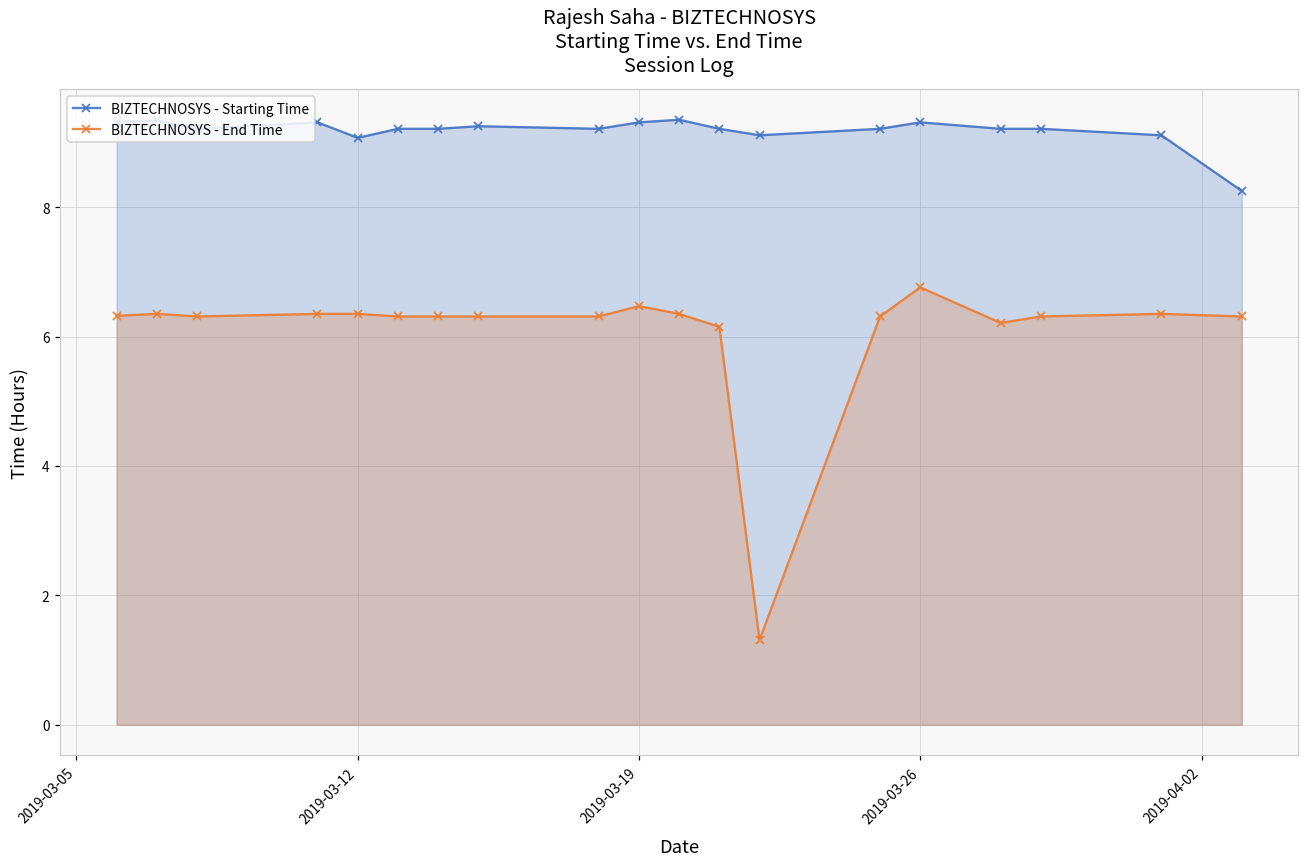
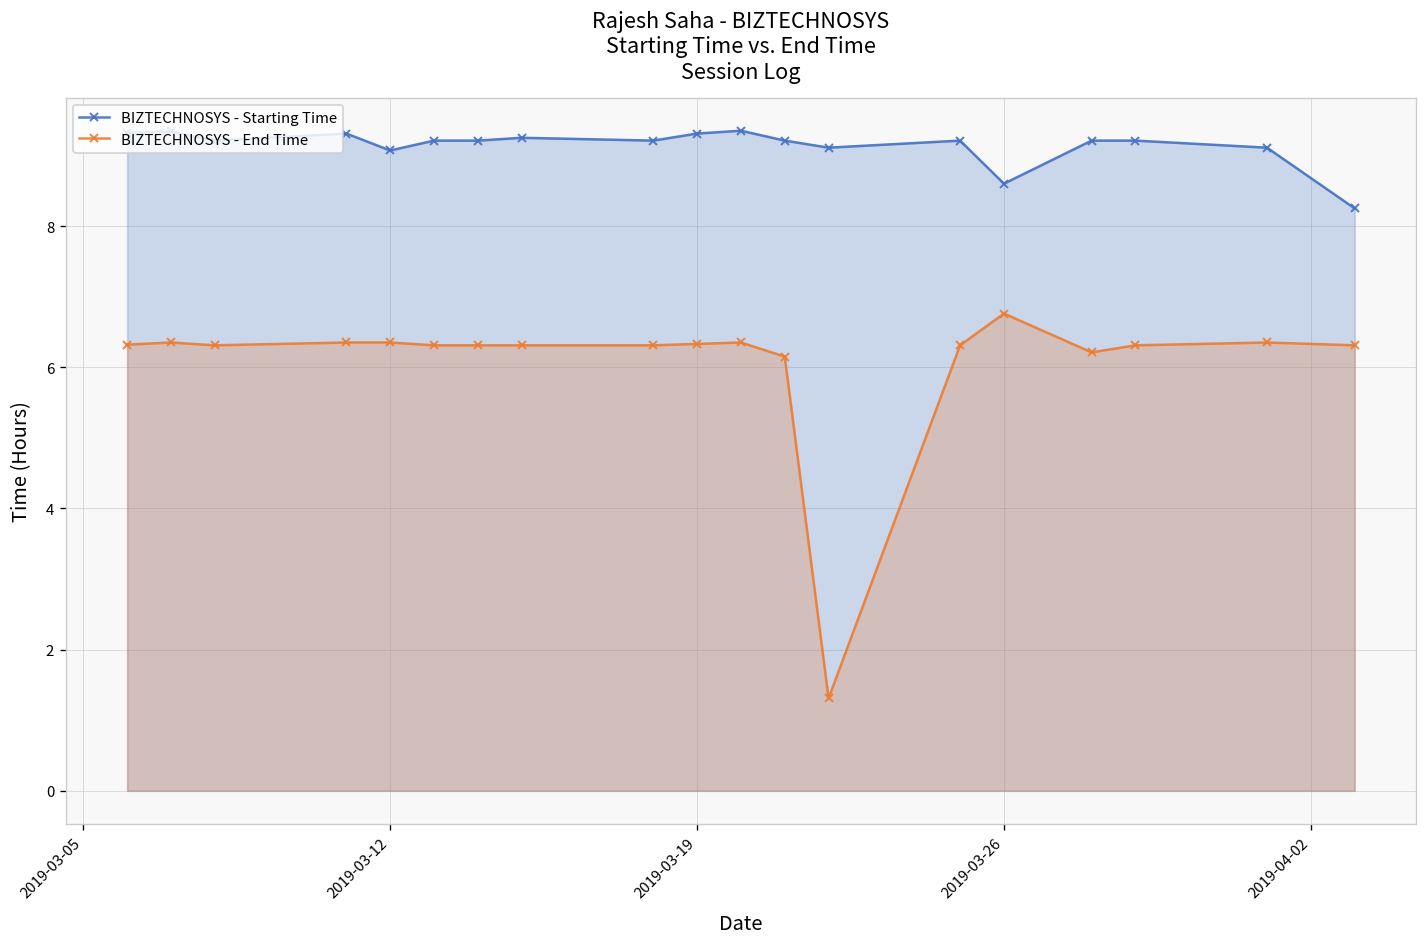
BIZTECHNOSYS - End Time, 2019-03-19: 6.5 -> 6.3
BIZTECHNOSYS - Starting Time, 2019-03-26: 9.3 -> 8.6
